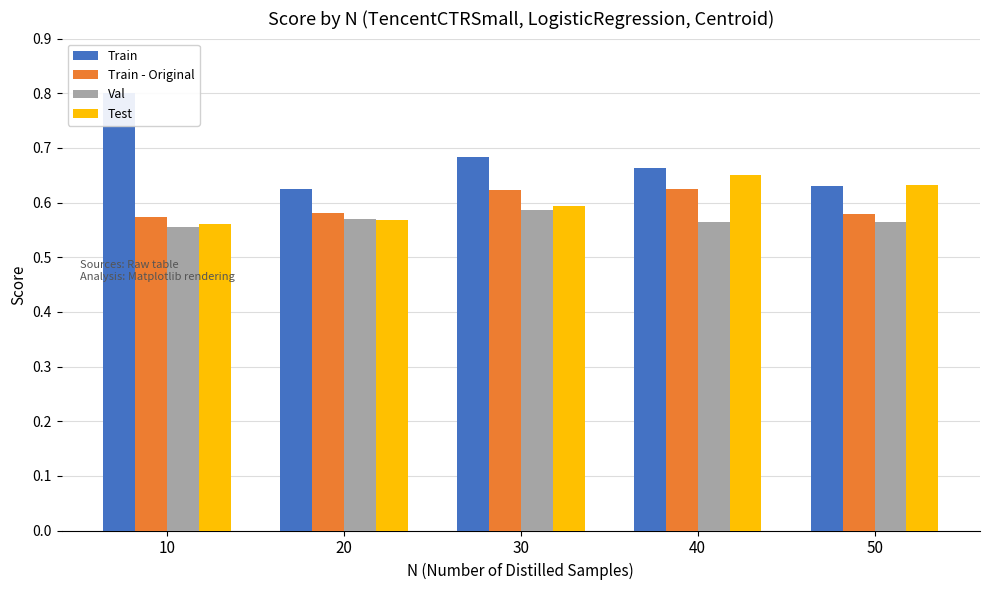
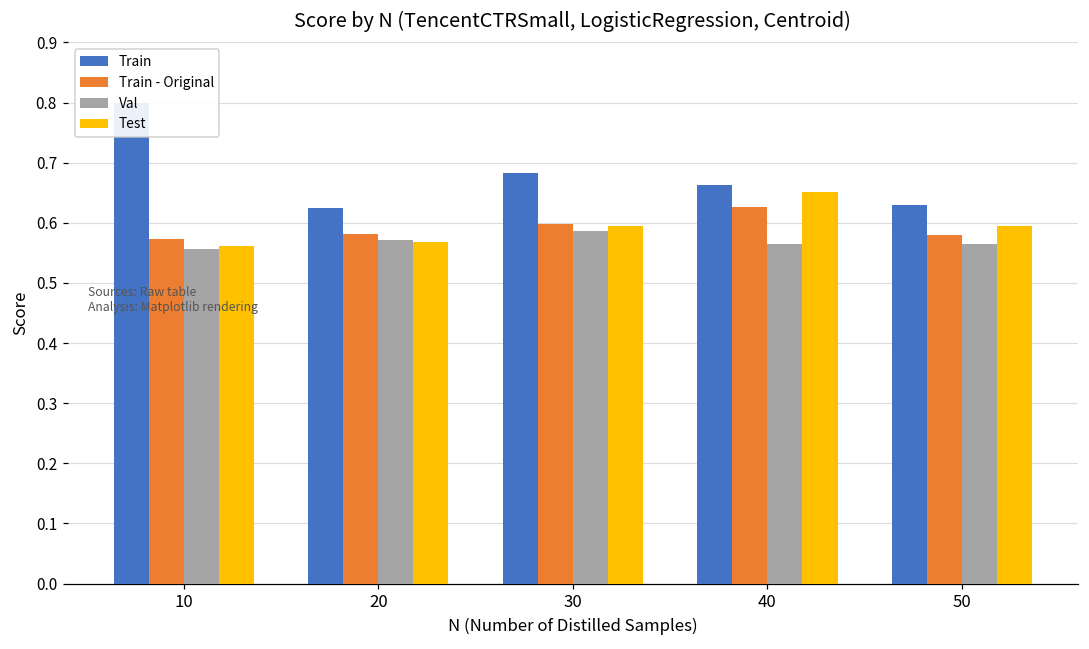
Train - Original, 30: 0.62 -> 0.60
Test, 50: 0.63 -> 0.59
